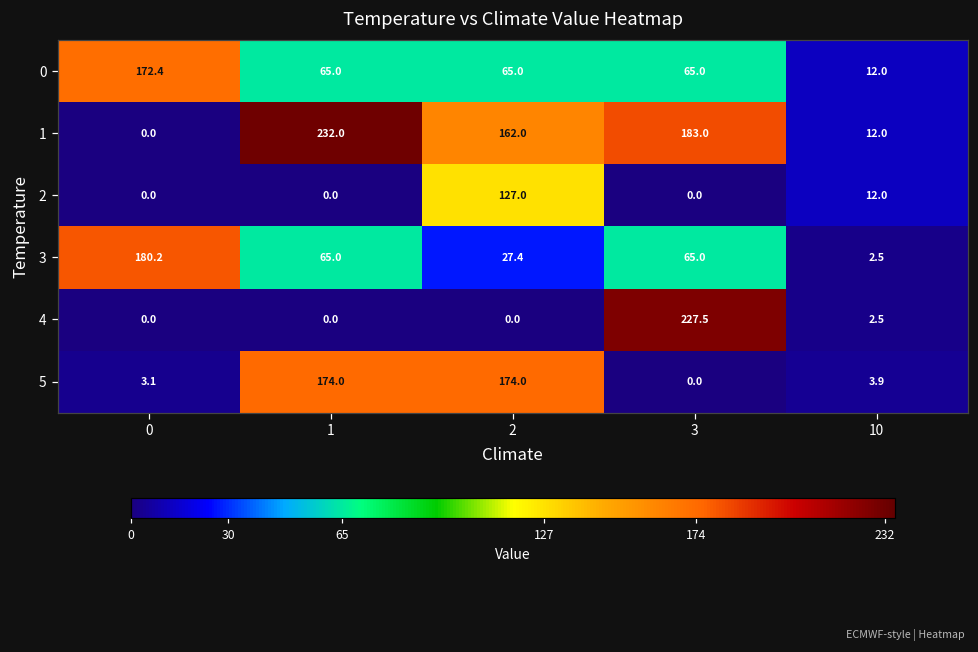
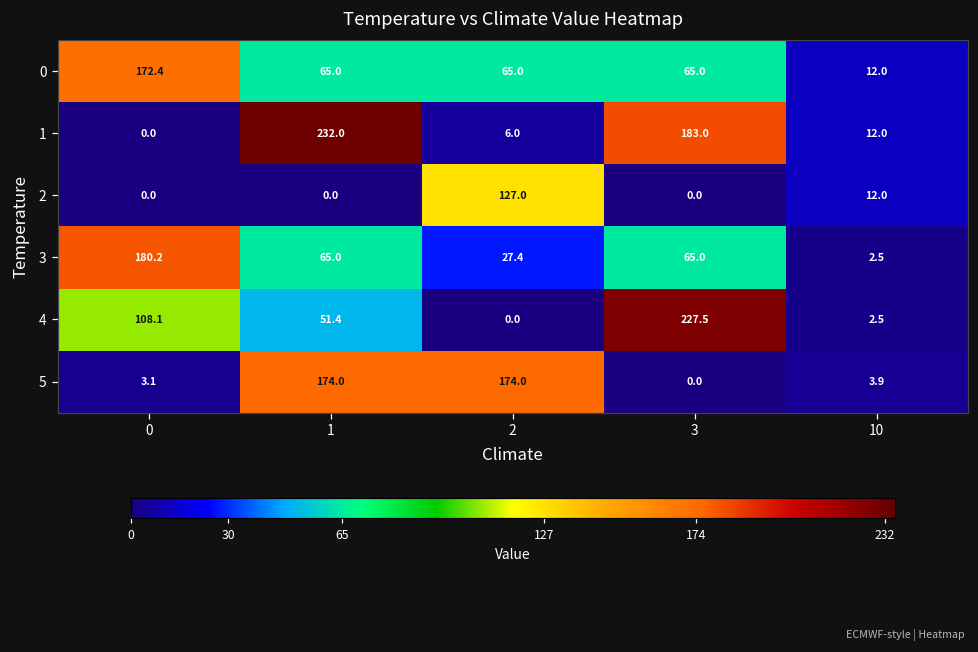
1, 2: 162.0 -> 6.0
4, 0: 0.0 -> 108.1
4, 1: 0.0 -> 51.4
